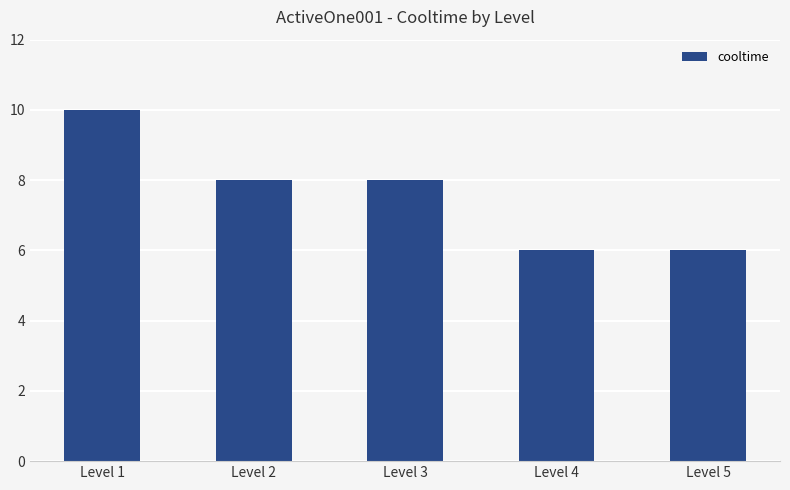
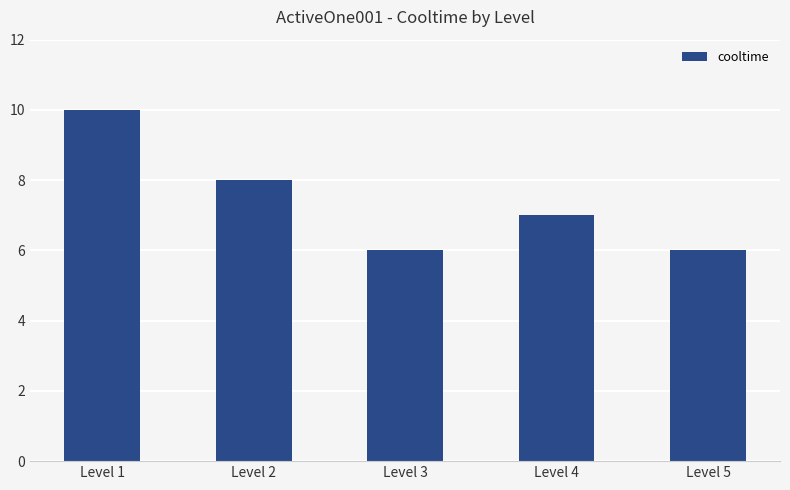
Level 3: 8 -> 6
Level 4: 6 -> 7
